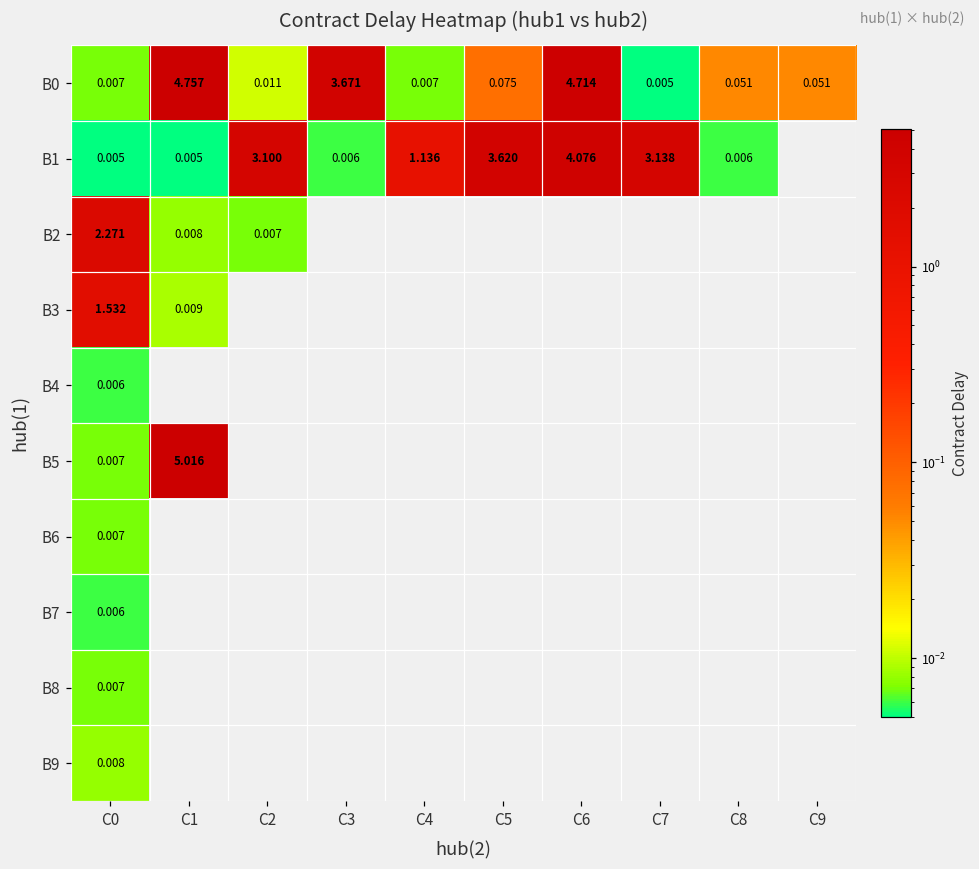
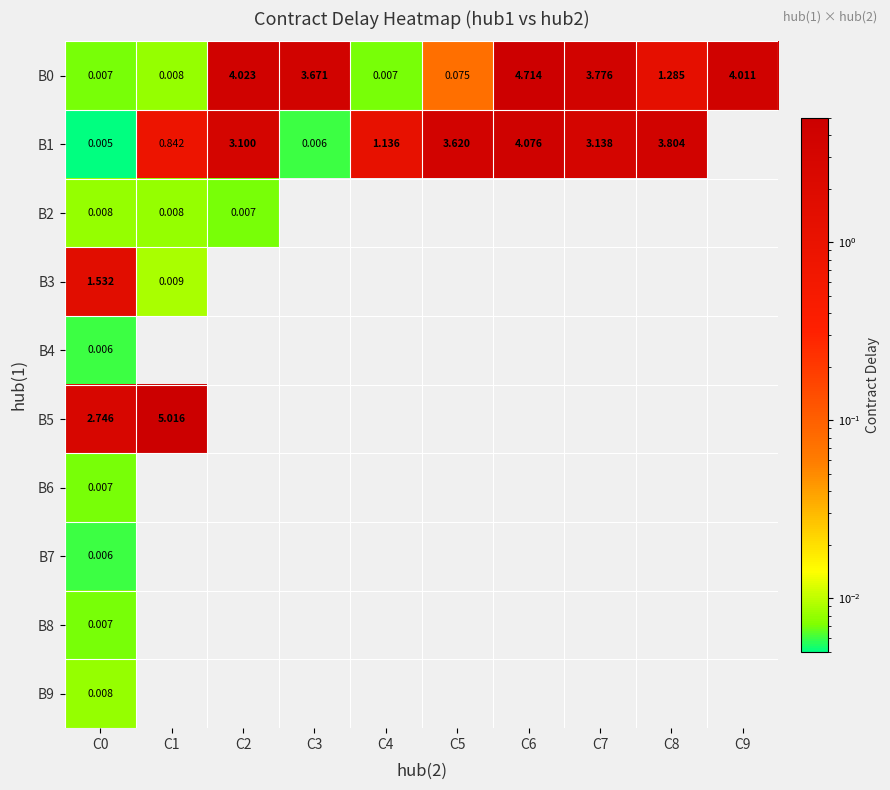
B0, C1: 4.757 -> 0.008
B0, C2: 0.011 -> 4.023
B0, C7: 0.005 -> 3.776
B0, C8: 0.051 -> 1.285
B0, C9: 0.051 -> 4.011
B1, C1: 0.005 -> 0.842
B1, C8: 0.006 -> 3.804
B2, C0: 2.271 -> 0.008
B5, C0: 0.007 -> 2.746
